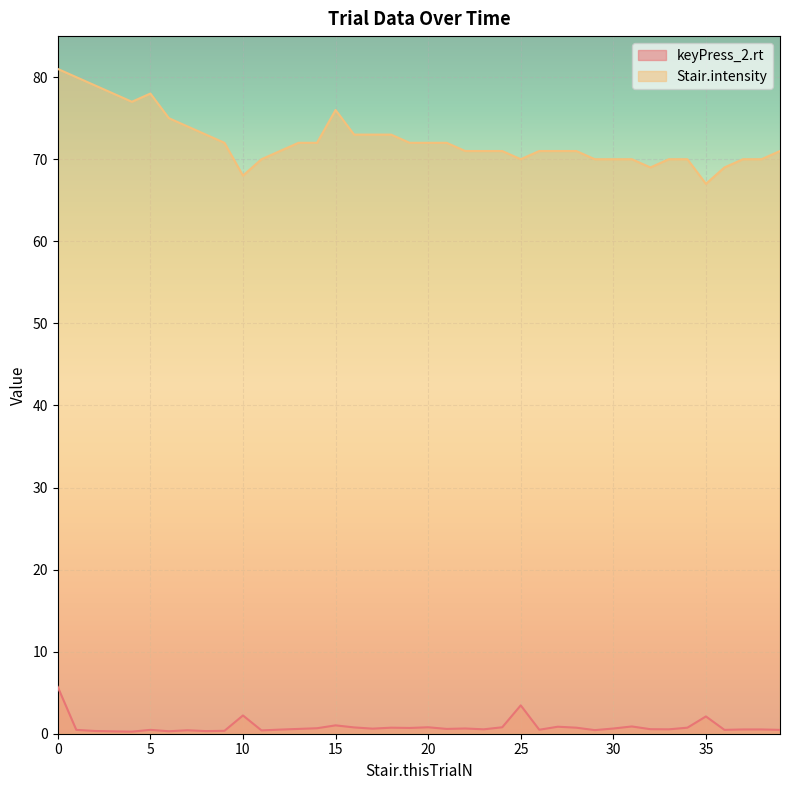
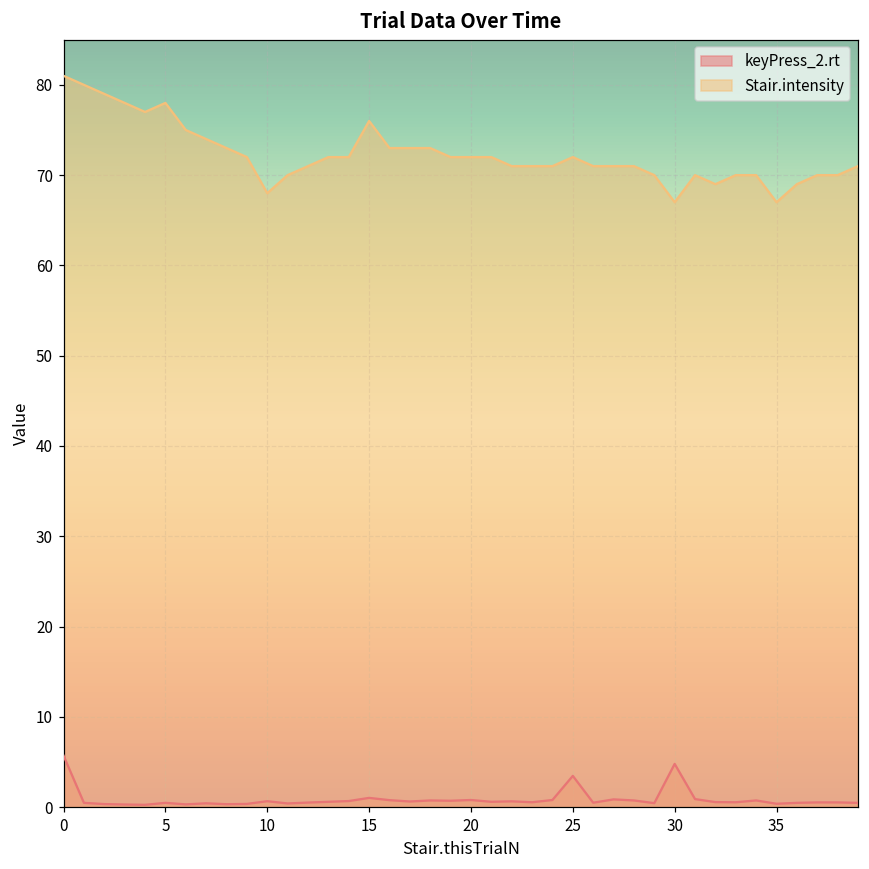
keyPress_2.rt, 10: 2 -> 1
Stair.intensity, 25: 70 -> 72
keyPress_2.rt, 30: 1 -> 5
Stair.intensity, 30: 70 -> 67
keyPress_2.rt, 35: 2 -> 0
